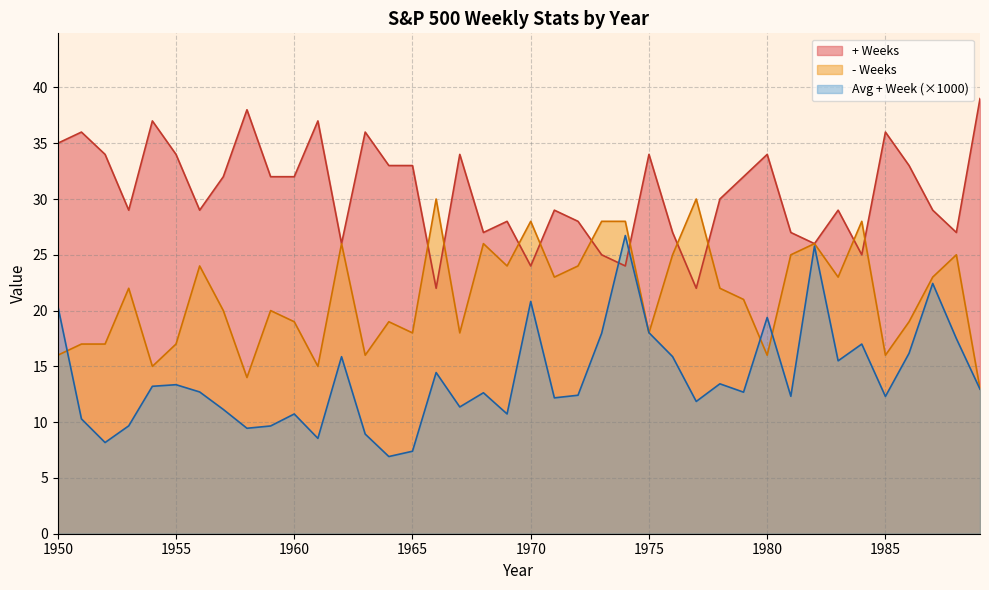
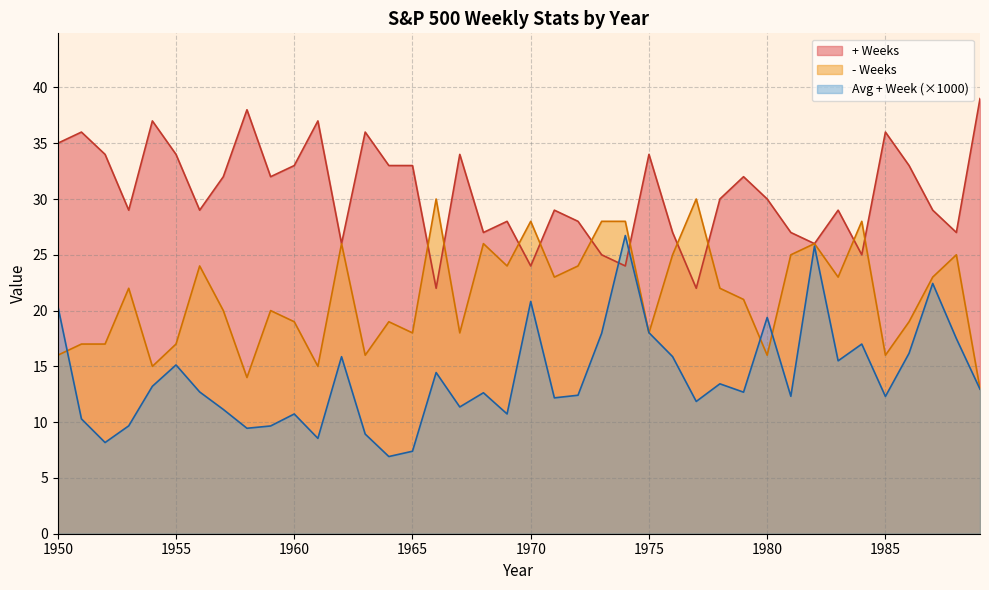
Avg + Week (×1000), 1955: 13.4 -> 15.1
+ Weeks, 1960: 32 -> 33
+ Weeks, 1980: 34 -> 30
